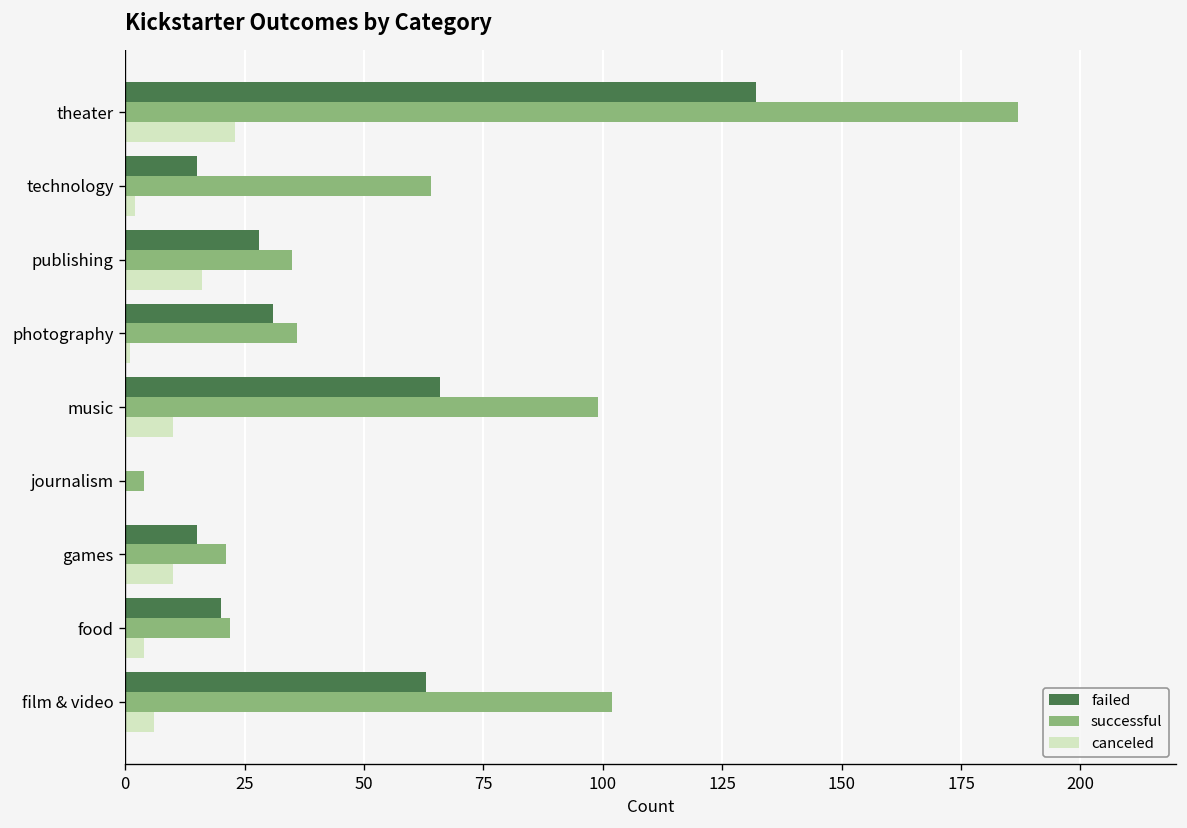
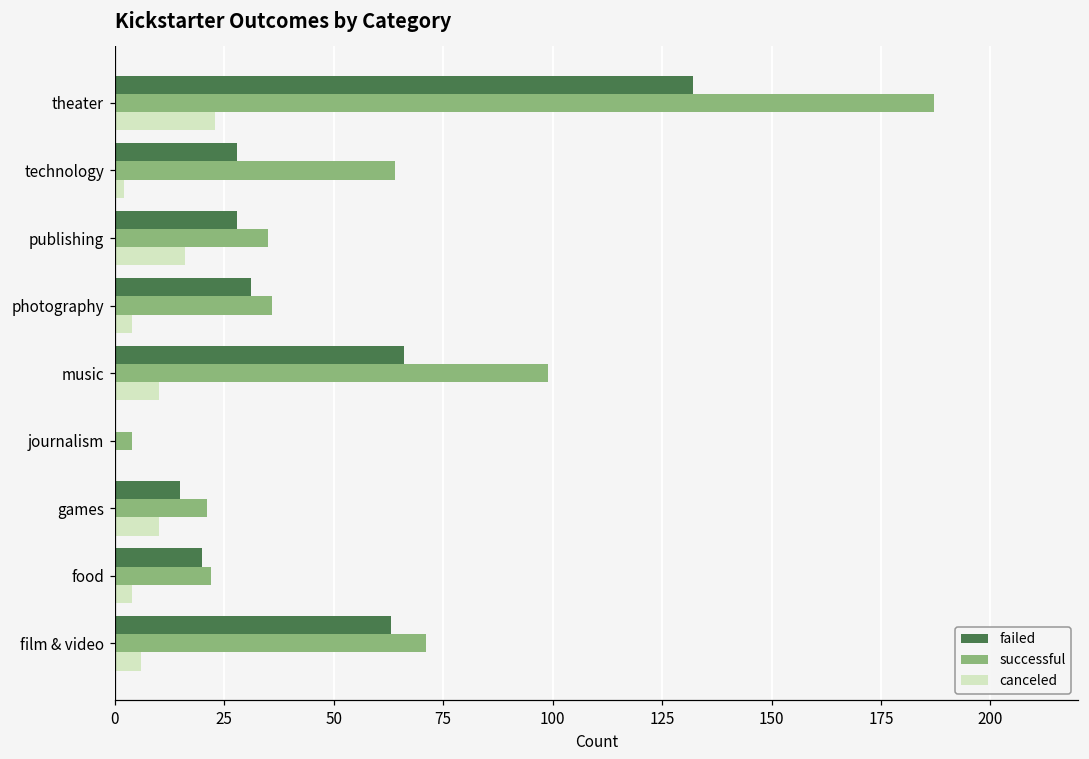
failed, technology: 15 -> 28
canceled, photography: 1 -> 4
successful, film & video: 102 -> 71
